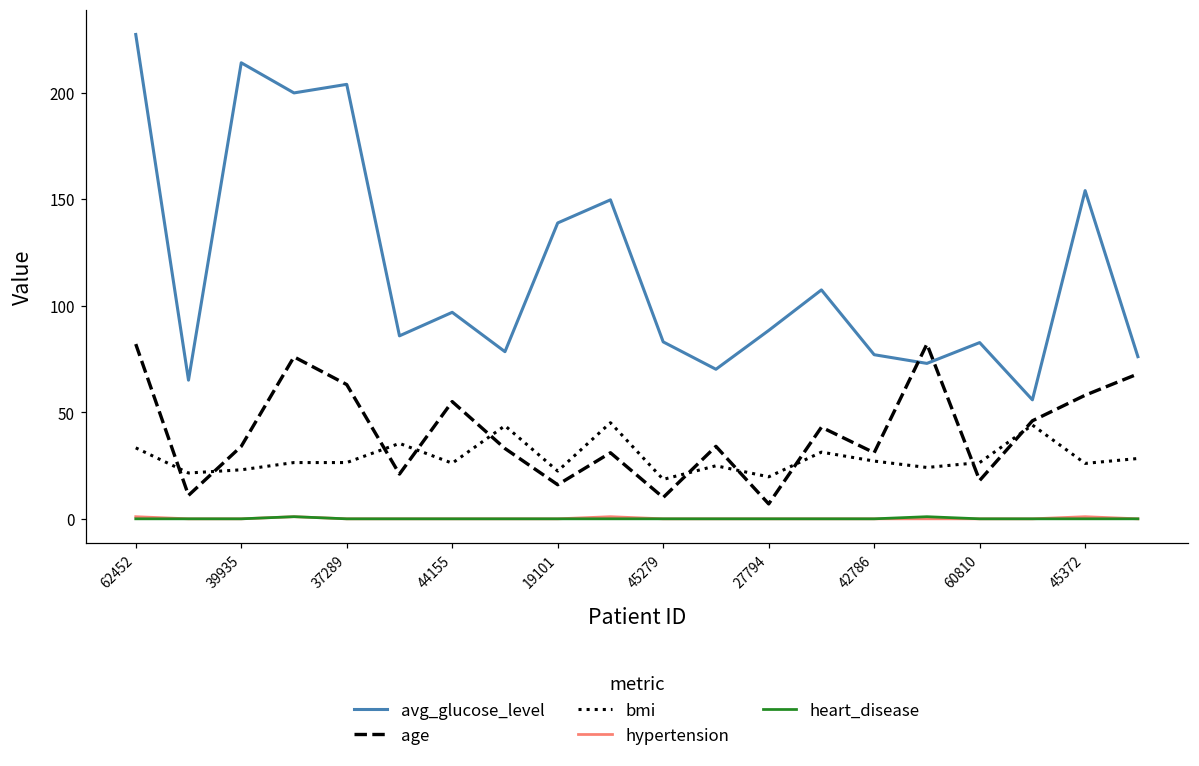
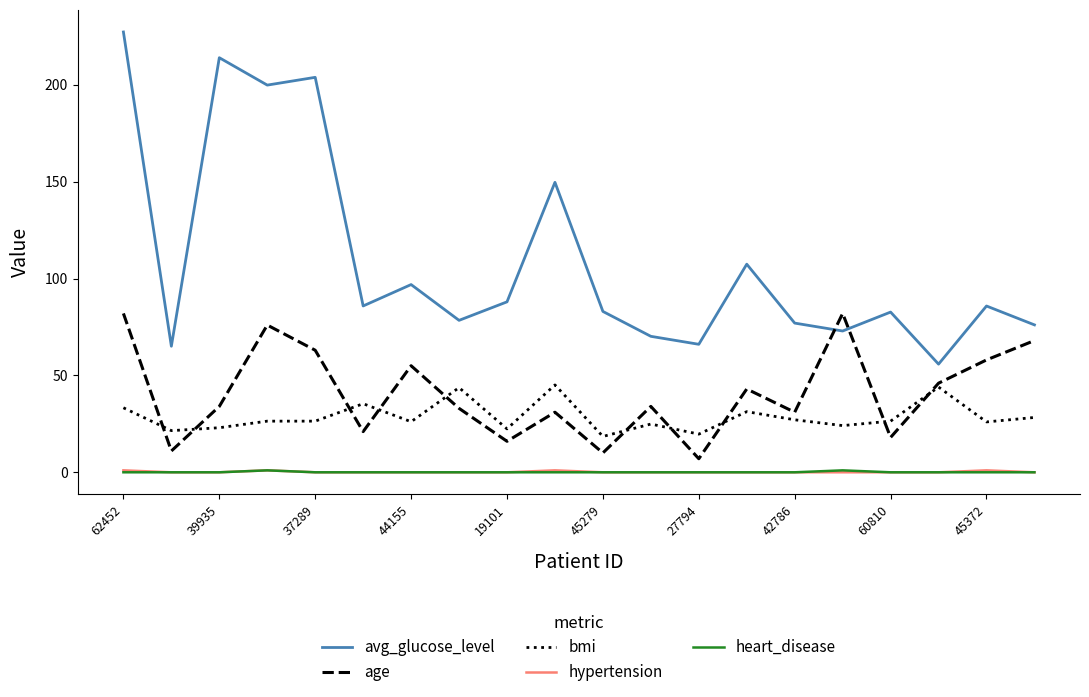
avg_glucose_level, 19101: 139 -> 88
avg_glucose_level, 27794: 88 -> 66
avg_glucose_level, 45372: 154 -> 86
